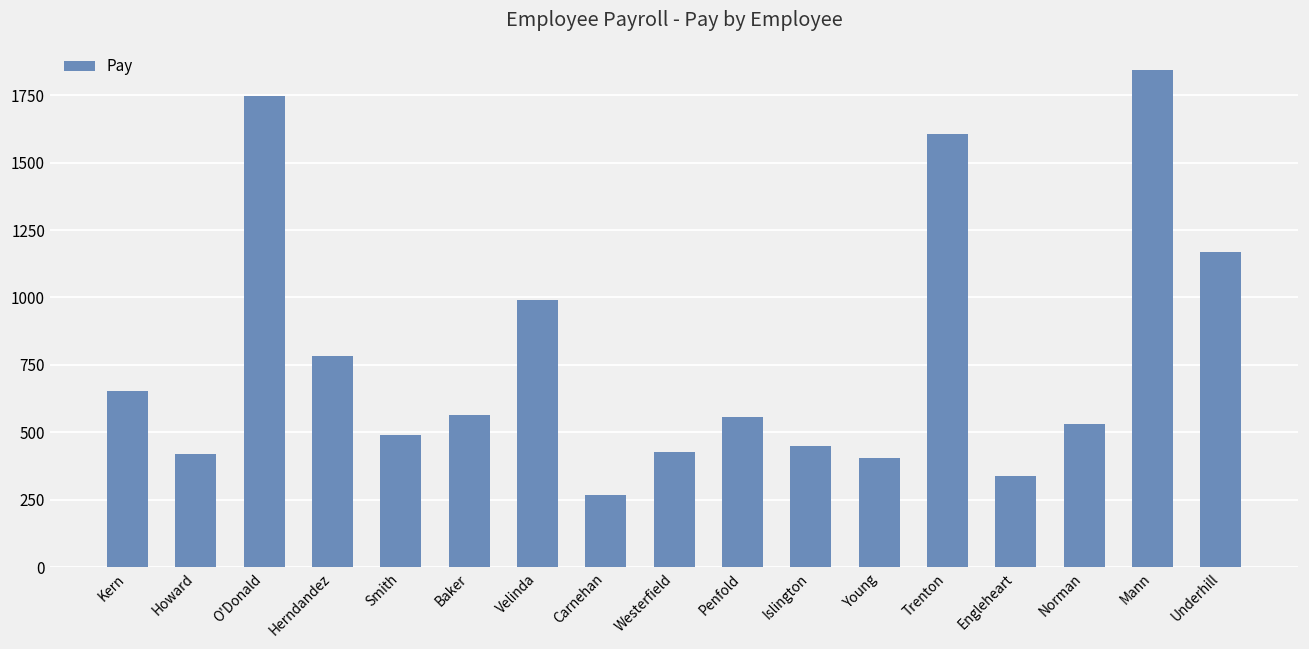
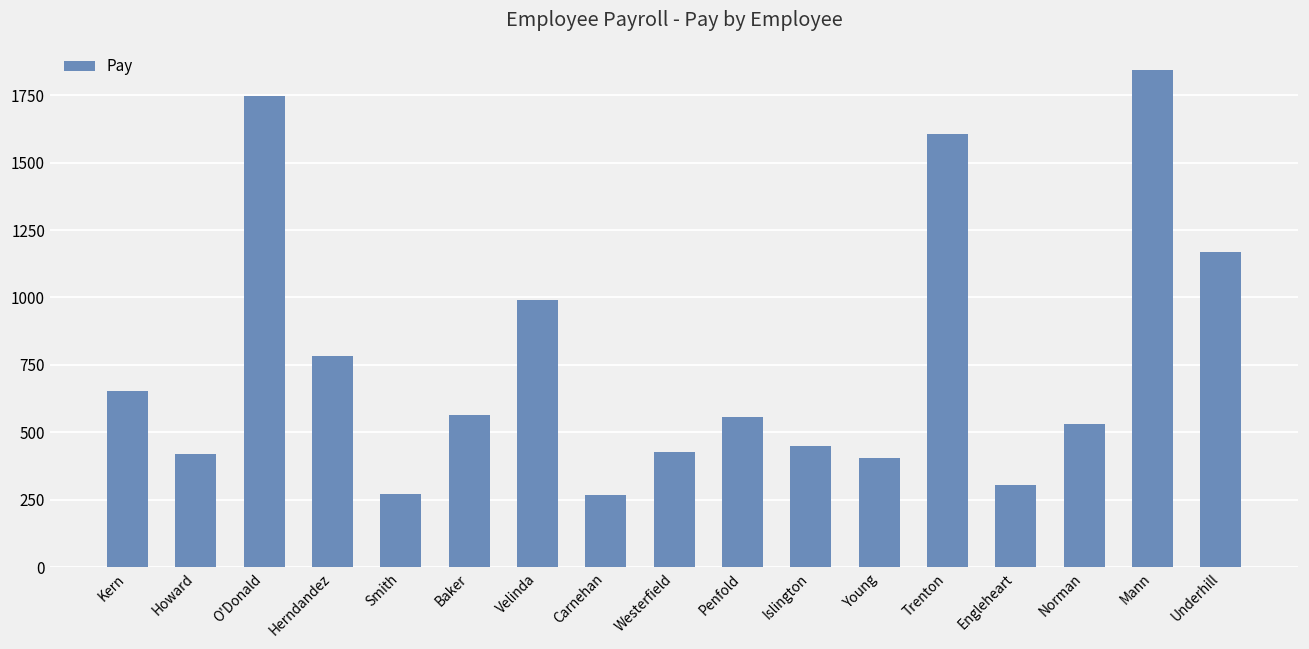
Smith: 490 -> 270
Engleheart: 340 -> 300
